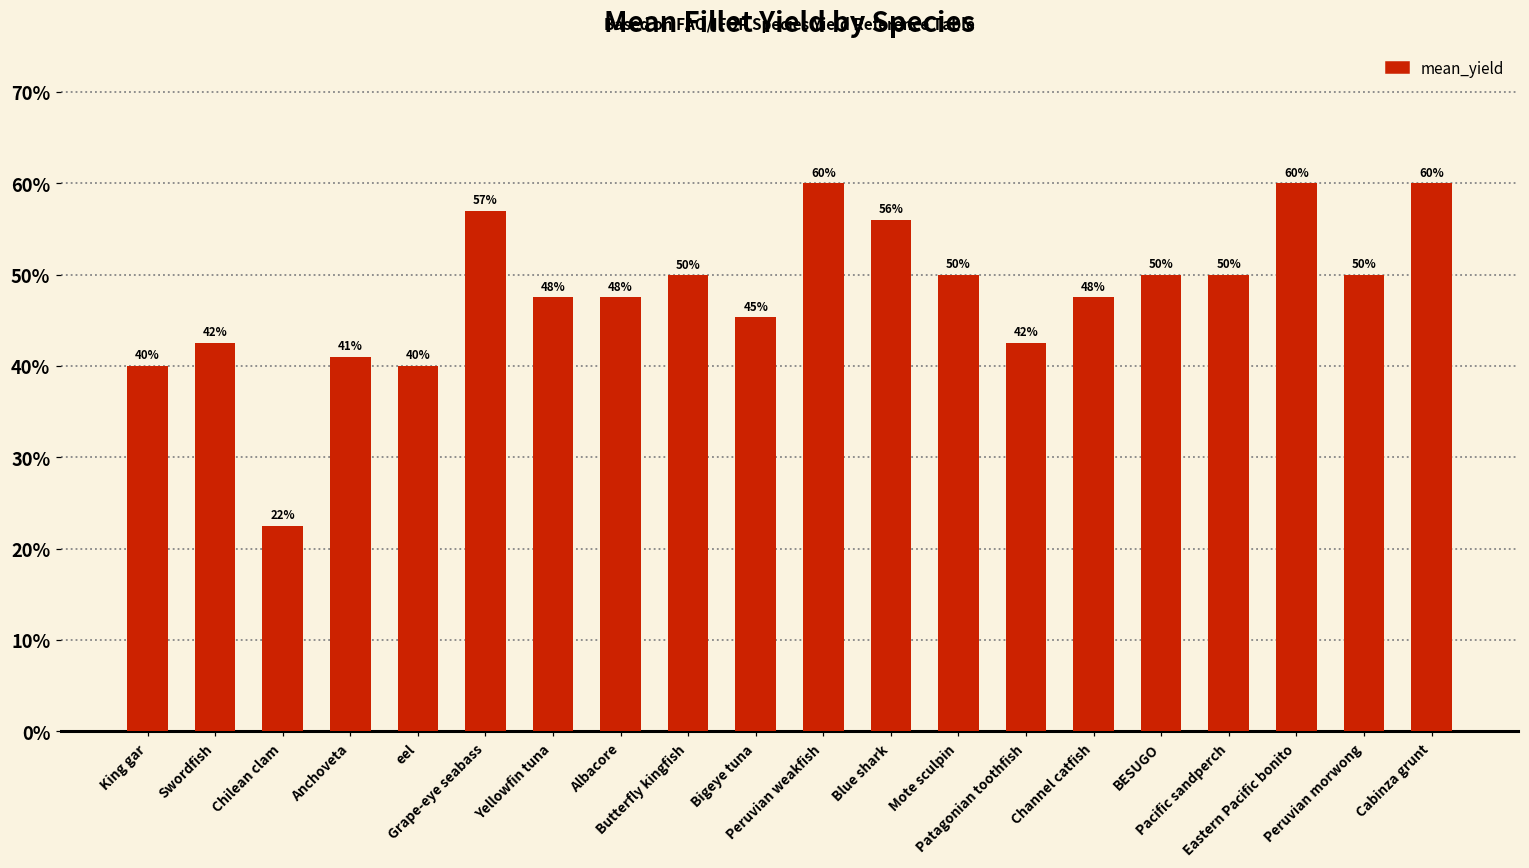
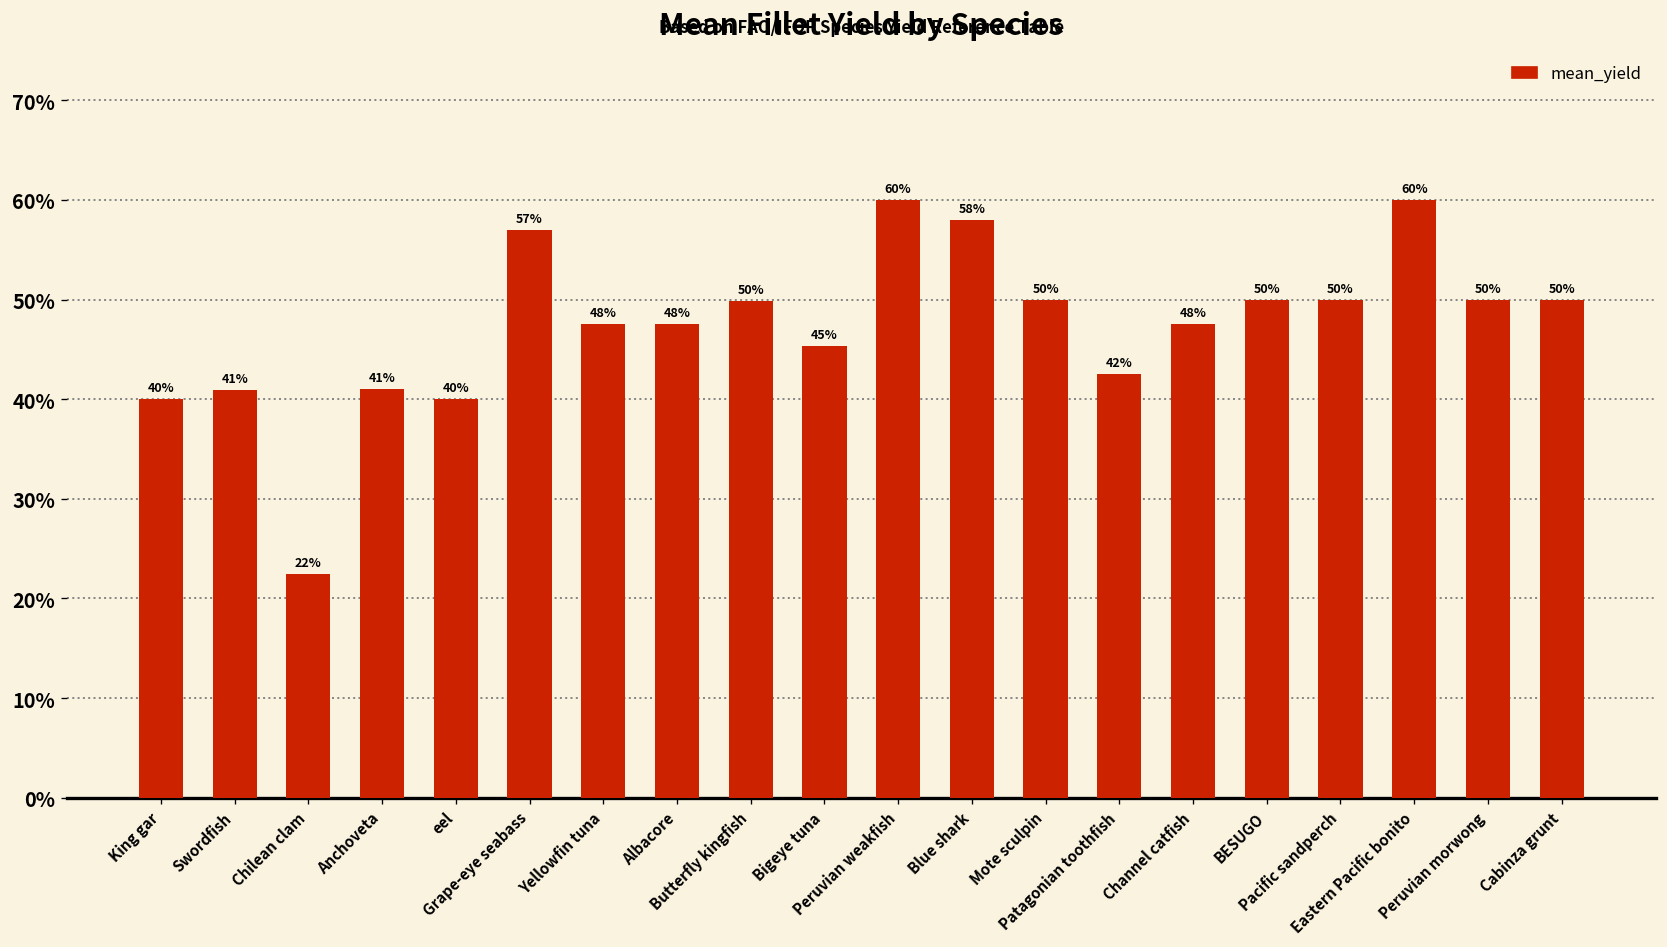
Swordfish: 42% -> 41%
Blue shark: 56% -> 58%
Cabinza grunt: 60% -> 50%
